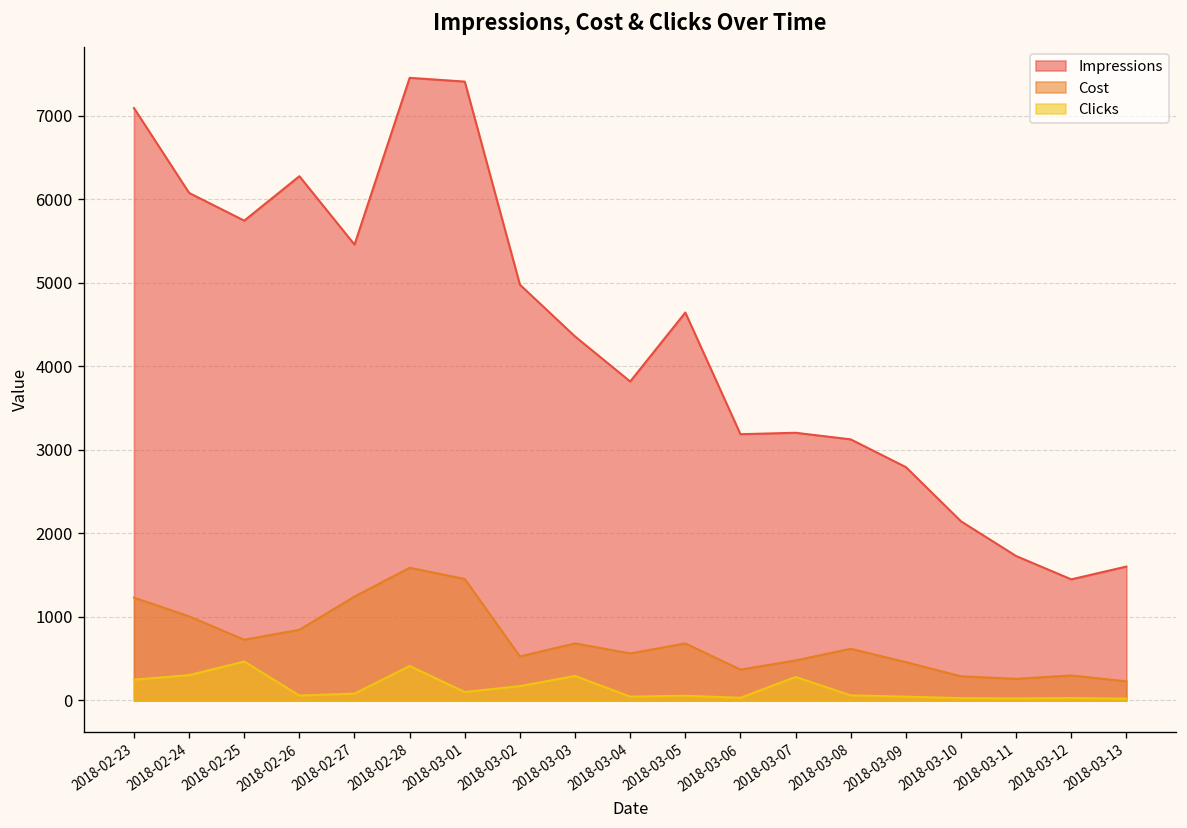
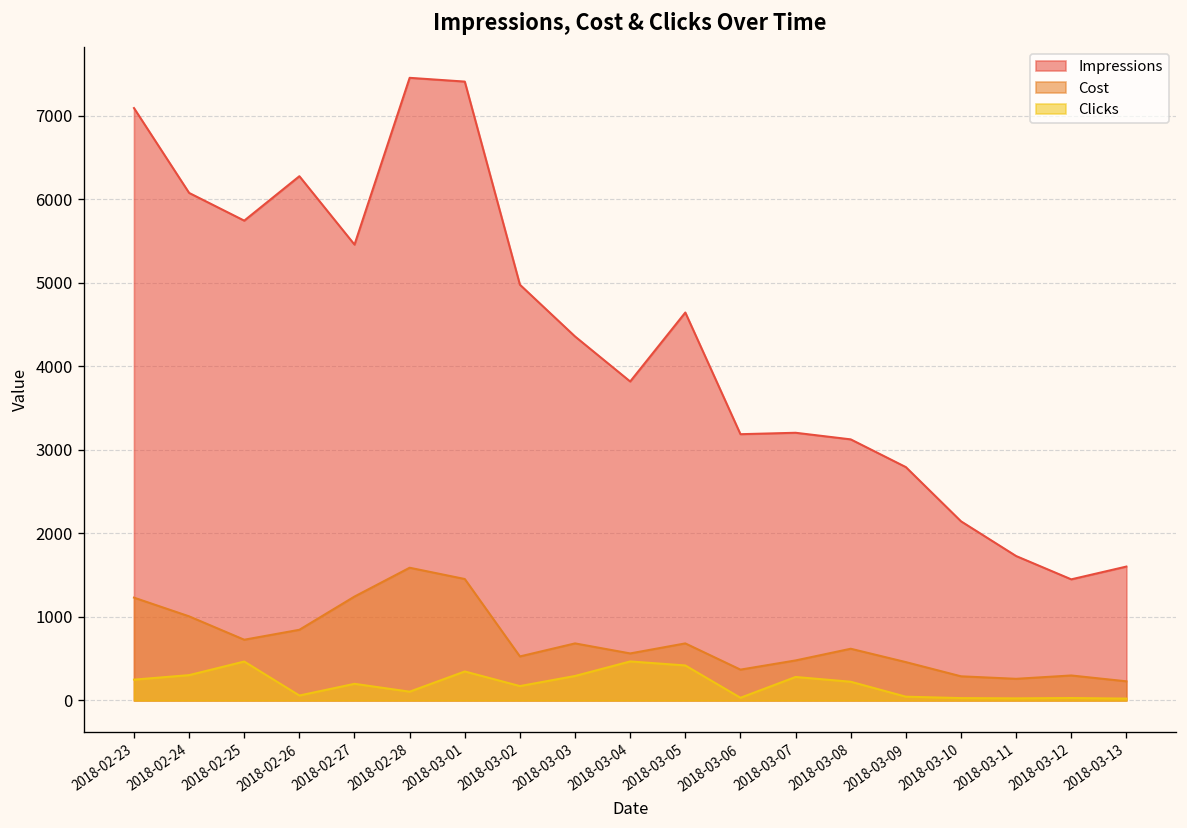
Clicks, 2018-02-27: 100 -> 200
Clicks, 2018-02-28: 400 -> 100
Clicks, 2018-03-01: 100 -> 300
Clicks, 2018-03-04: 0 -> 500
Clicks, 2018-03-05: 100 -> 400
Clicks, 2018-03-08: 100 -> 200
